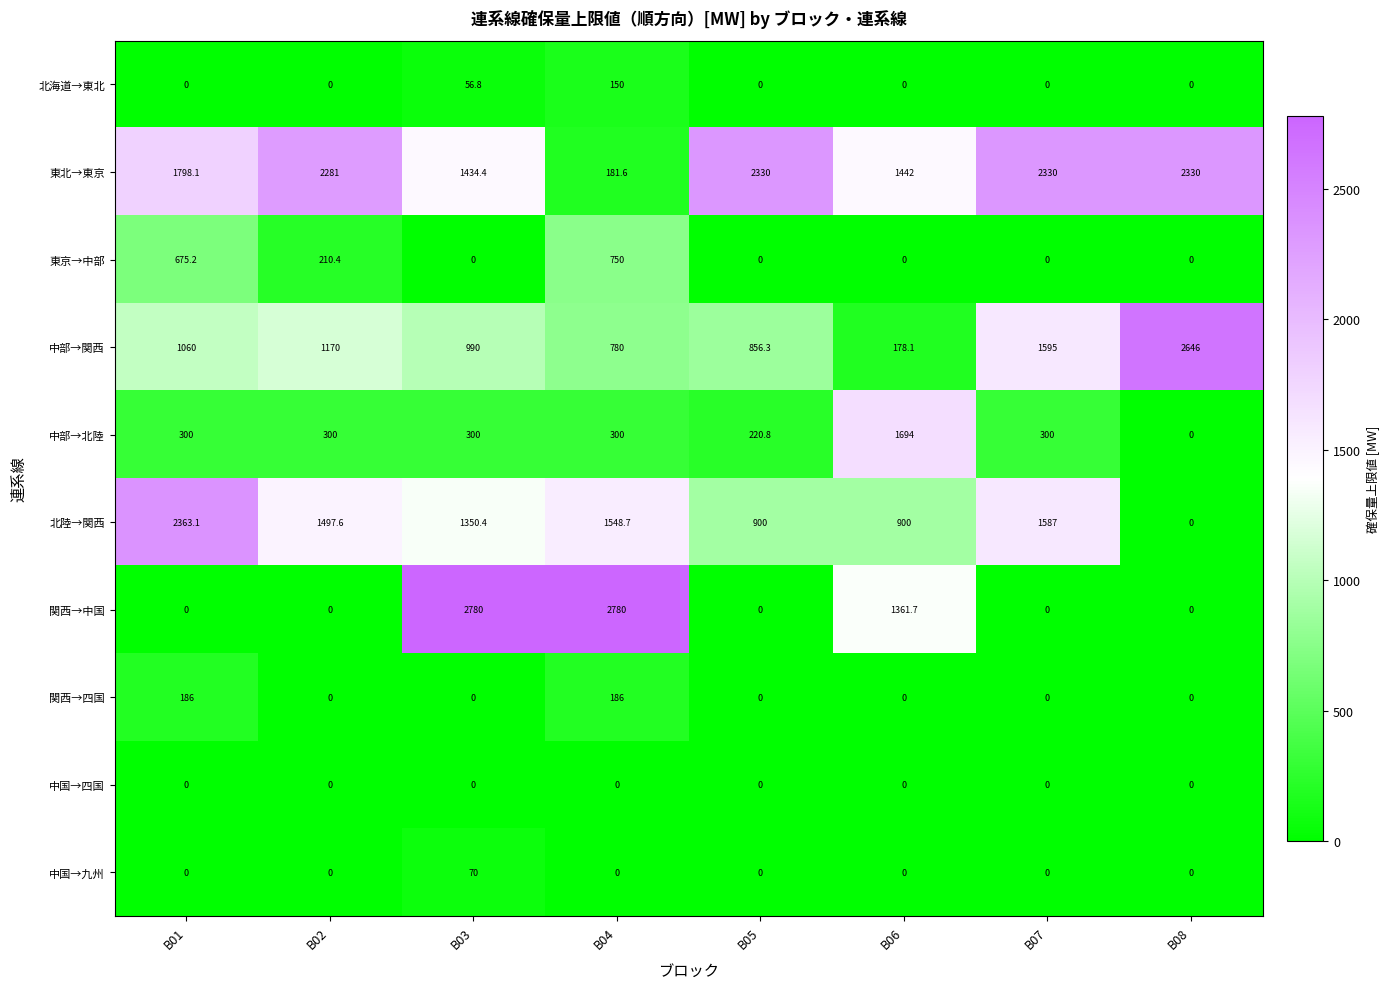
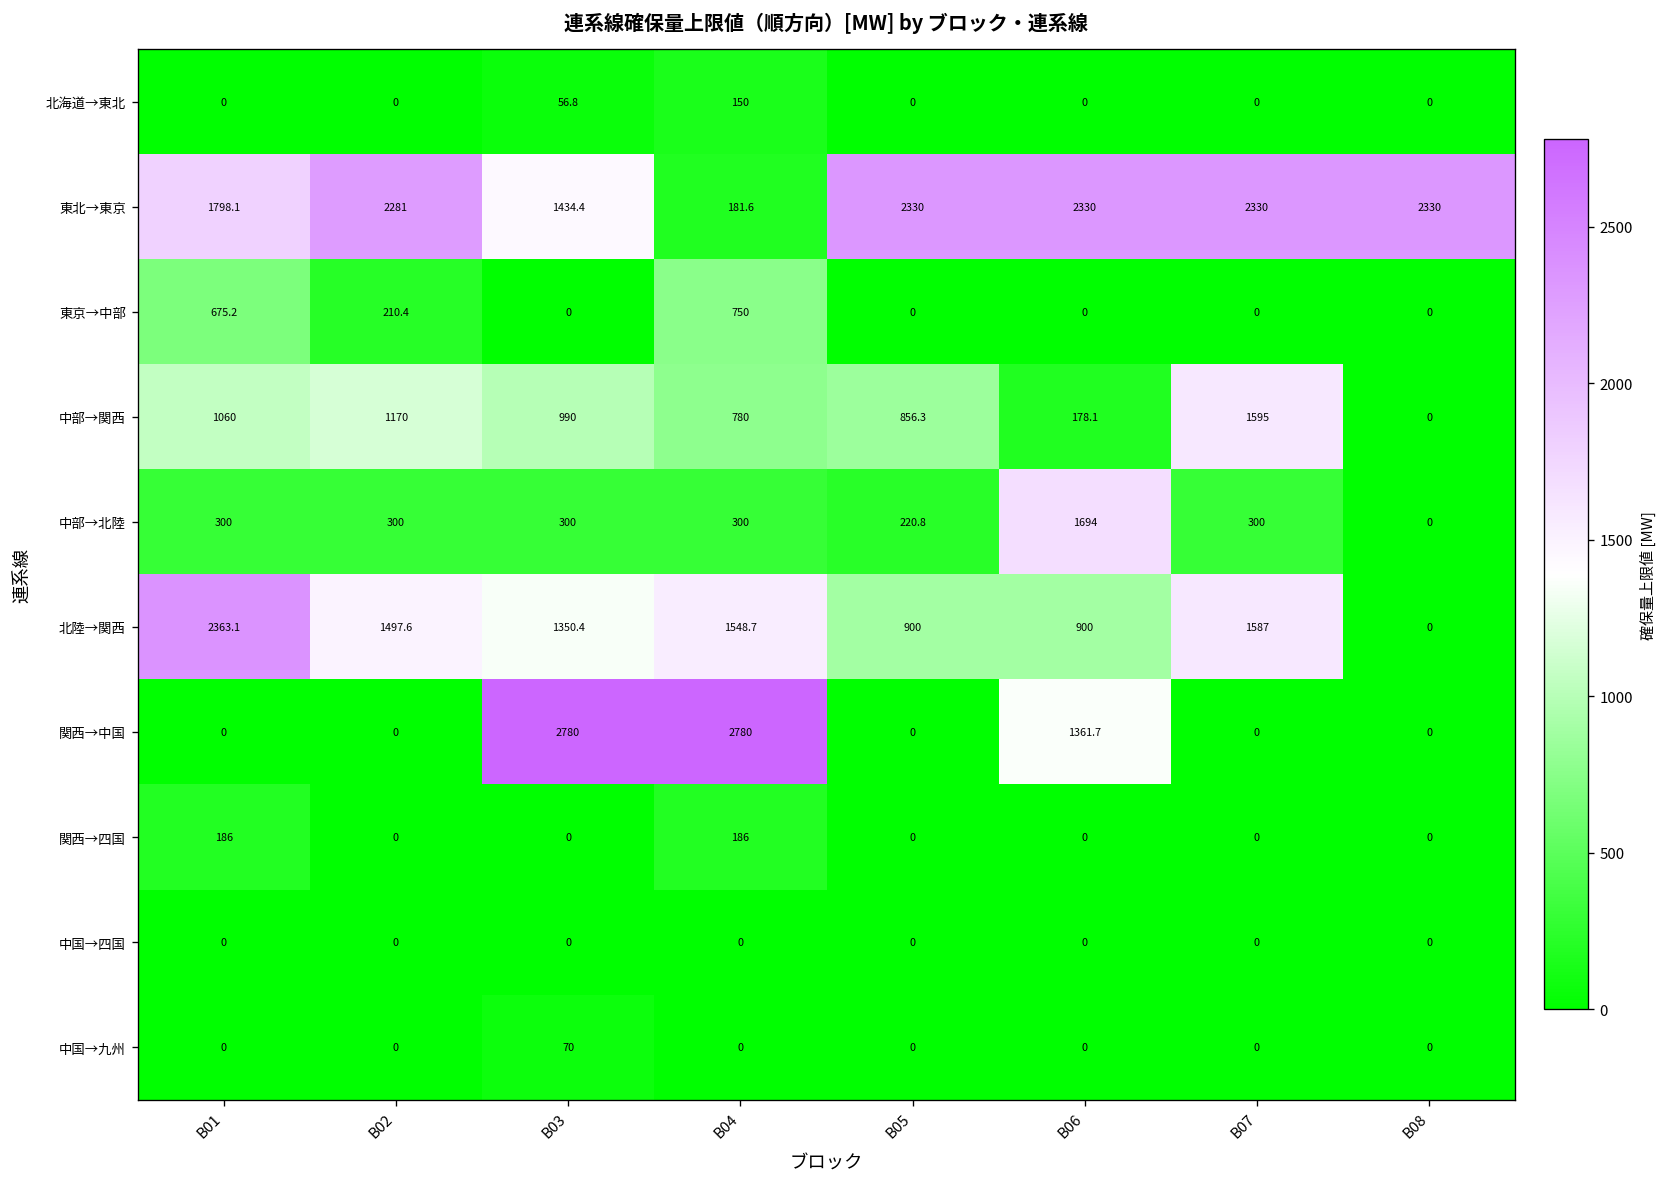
東北→東京, B06: 1442 -> 2330
中部→関西, B08: 2646 -> 0
